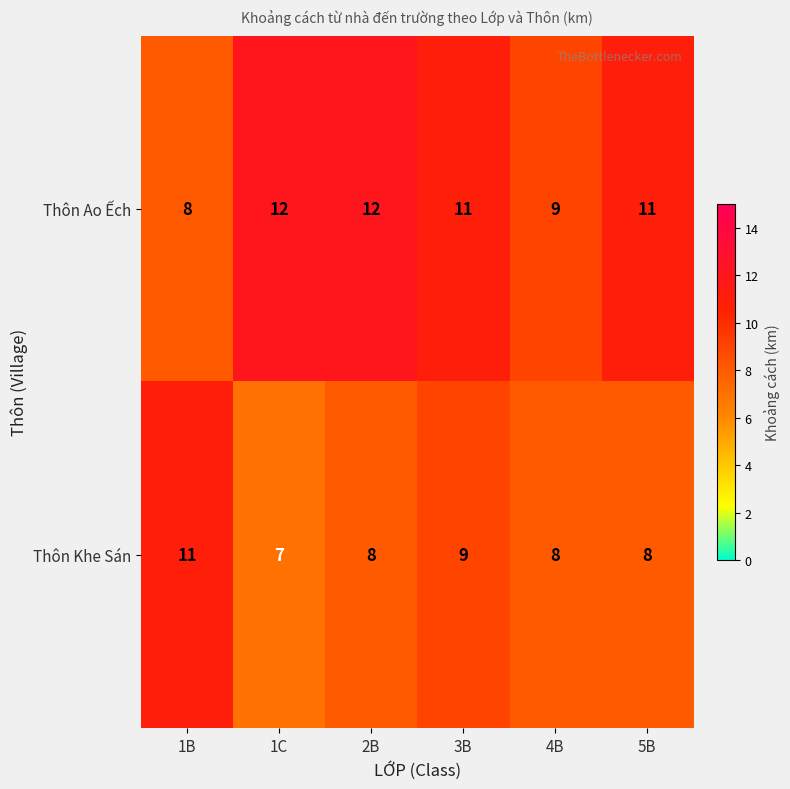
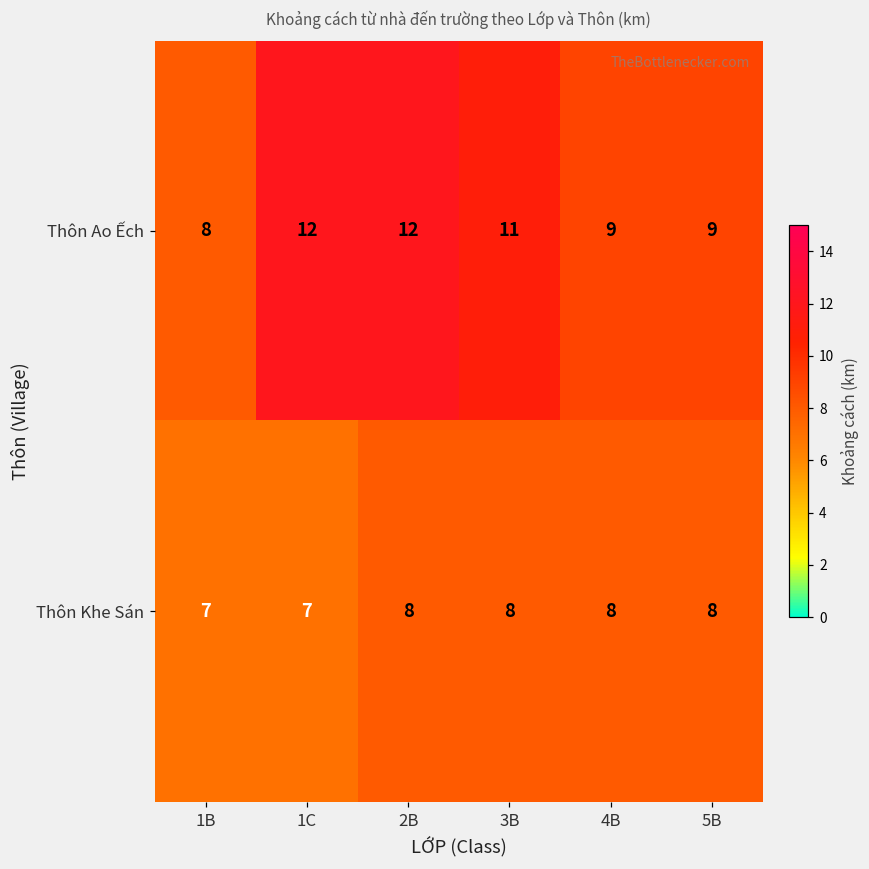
Thôn Ao Ếch, 5B: 11 -> 9
Thôn Khe Sán, 1B: 11 -> 7
Thôn Khe Sán, 3B: 9 -> 8
